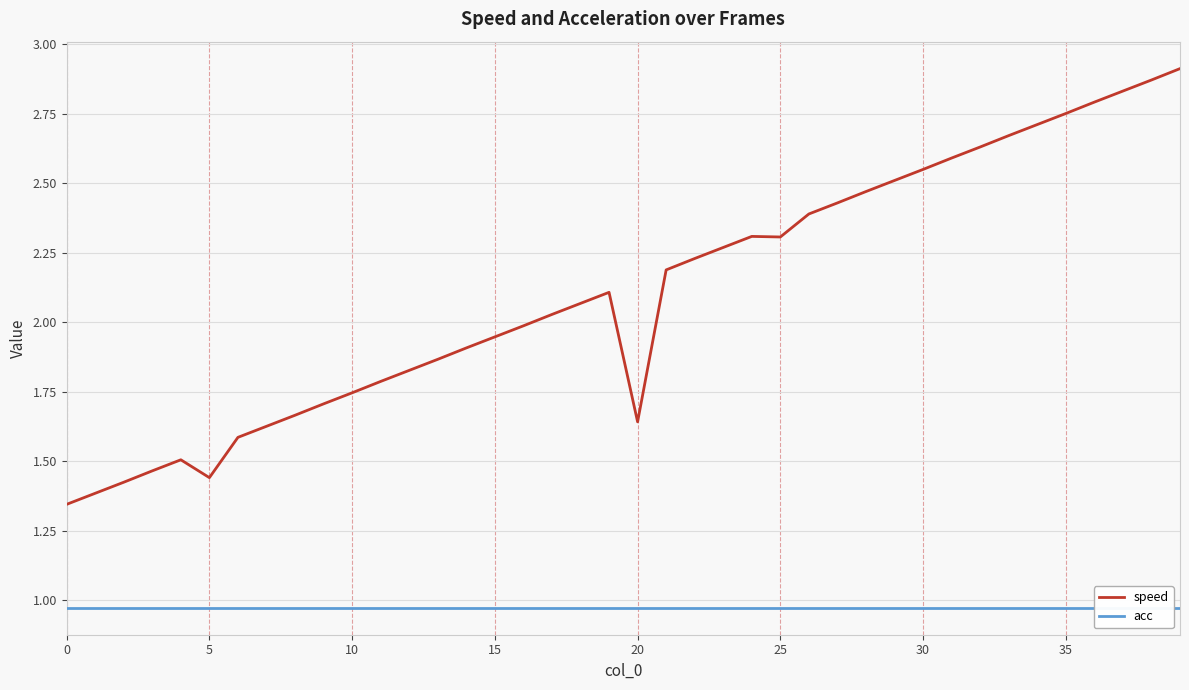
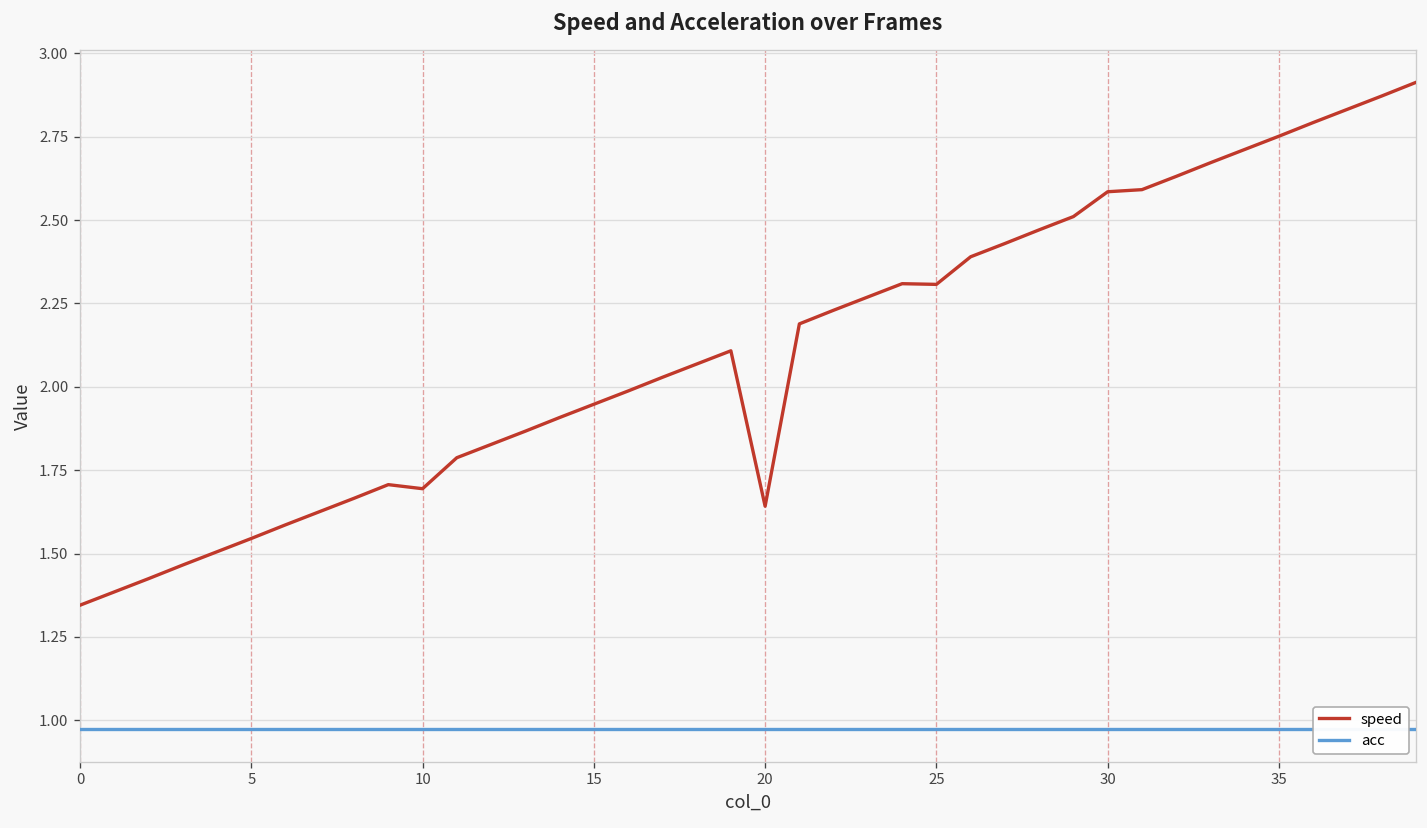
speed, 5: 1.44 -> 1.55
speed, 10: 1.75 -> 1.69
speed, 30: 2.55 -> 2.58
